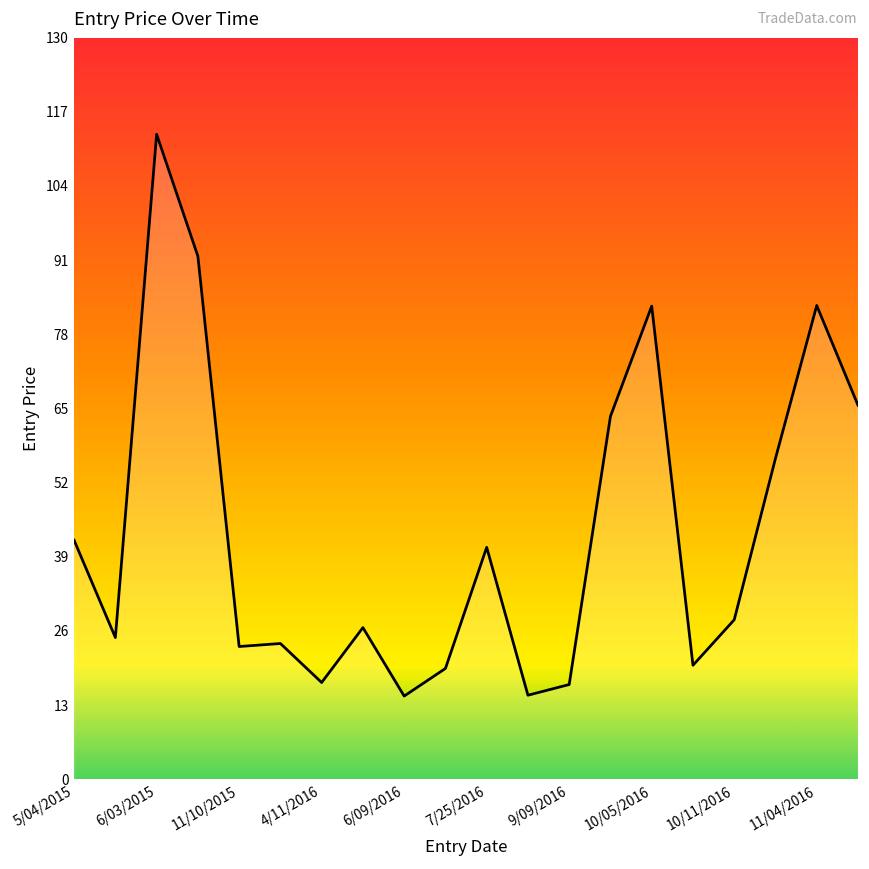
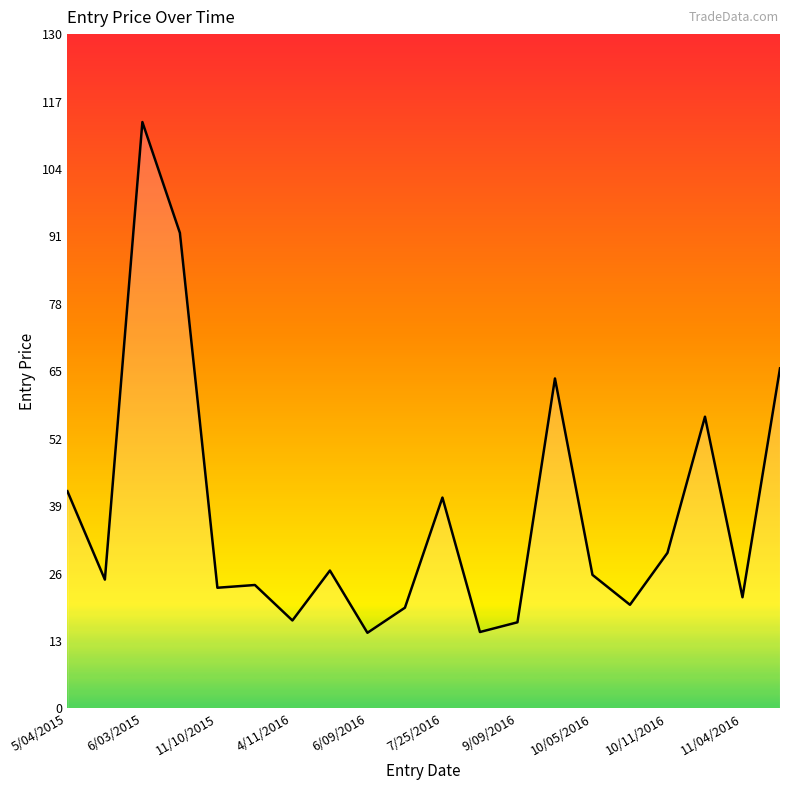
10/05/2016: 83 -> 26
10/11/2016: 28 -> 30
11/04/2016: 83 -> 21
